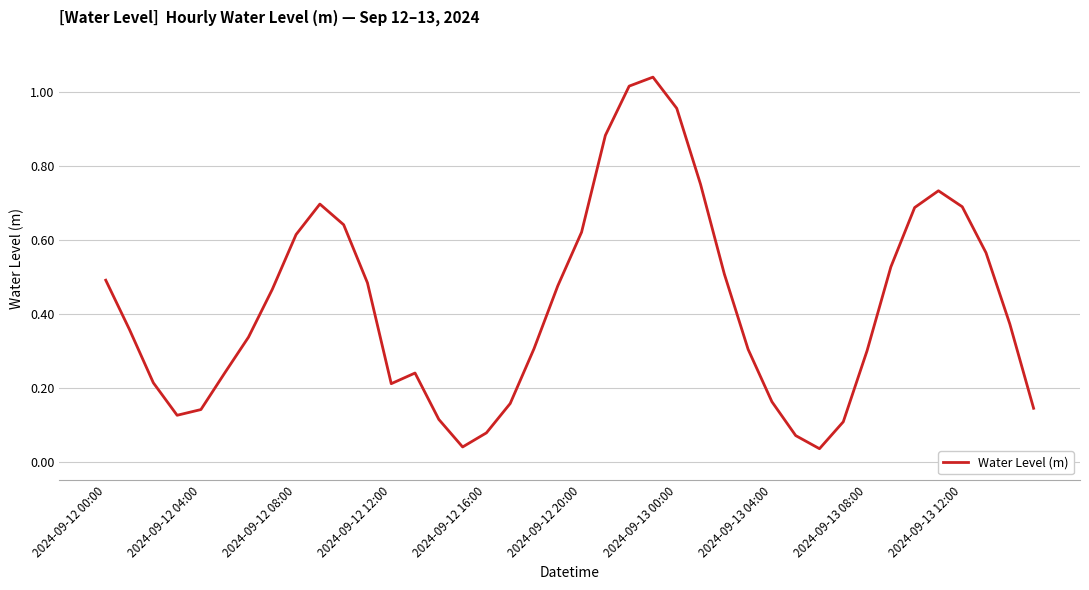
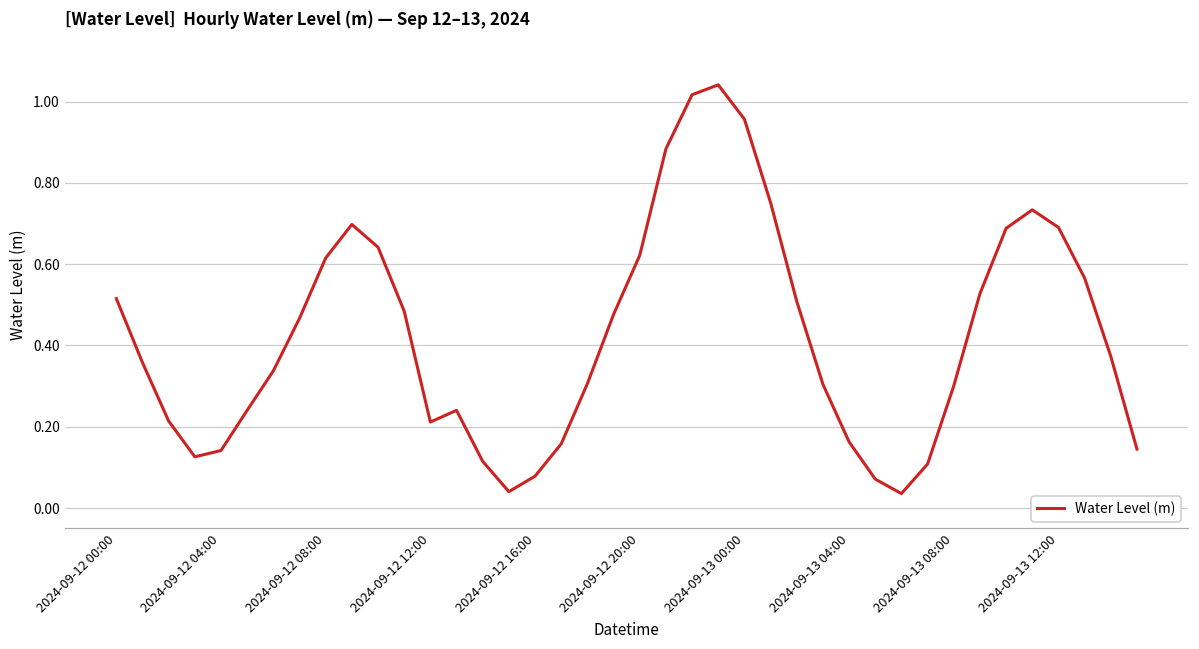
2024-09-12 00:00: 0.49 -> 0.52
